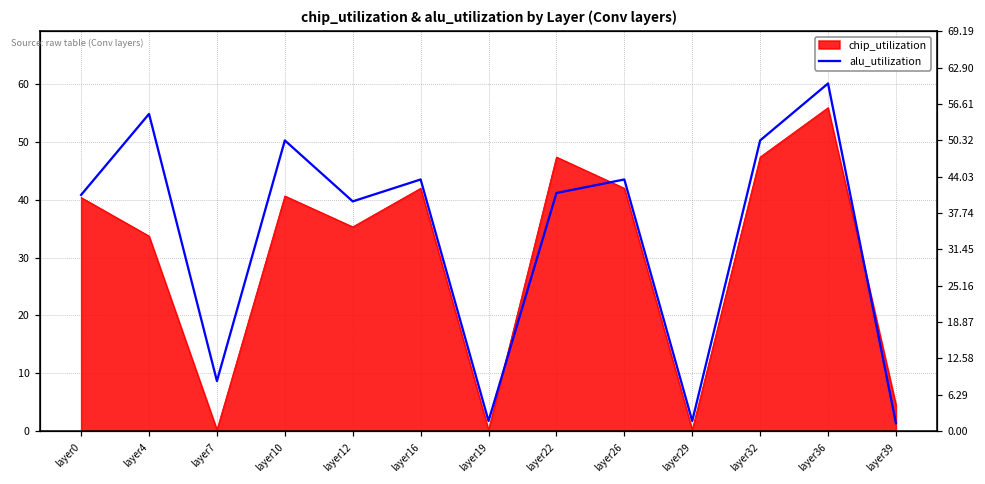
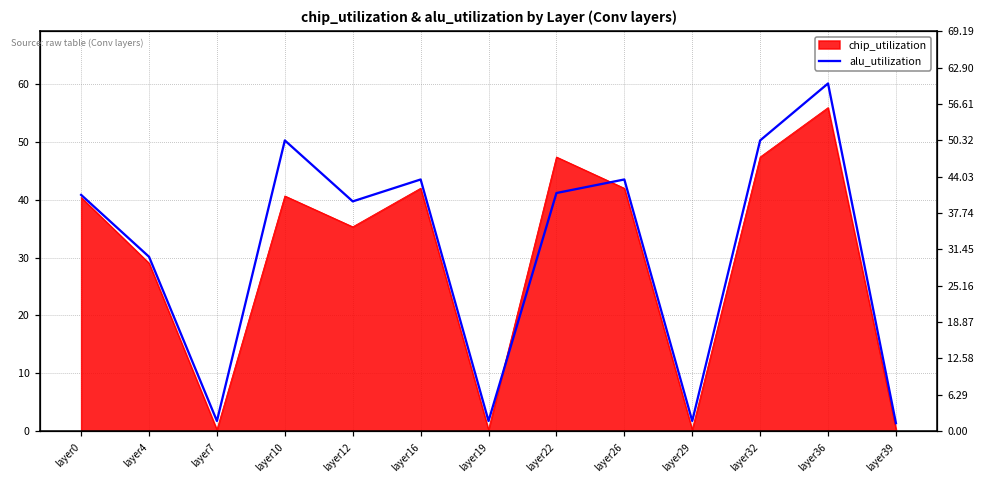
chip_utilization, layer4: 34 -> 29
alu_utilization, layer4: 55 -> 30
alu_utilization, layer7: 9 -> 2
chip_utilization, layer39: 5 -> 0
